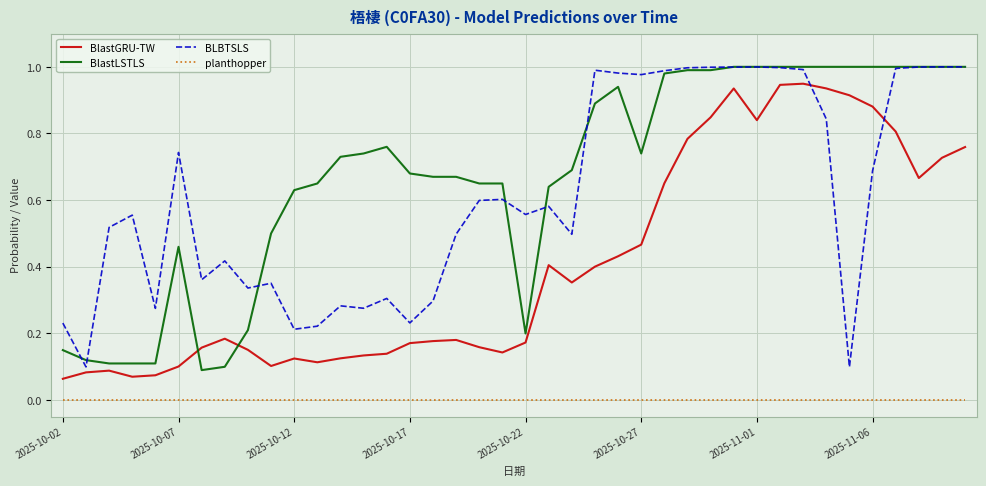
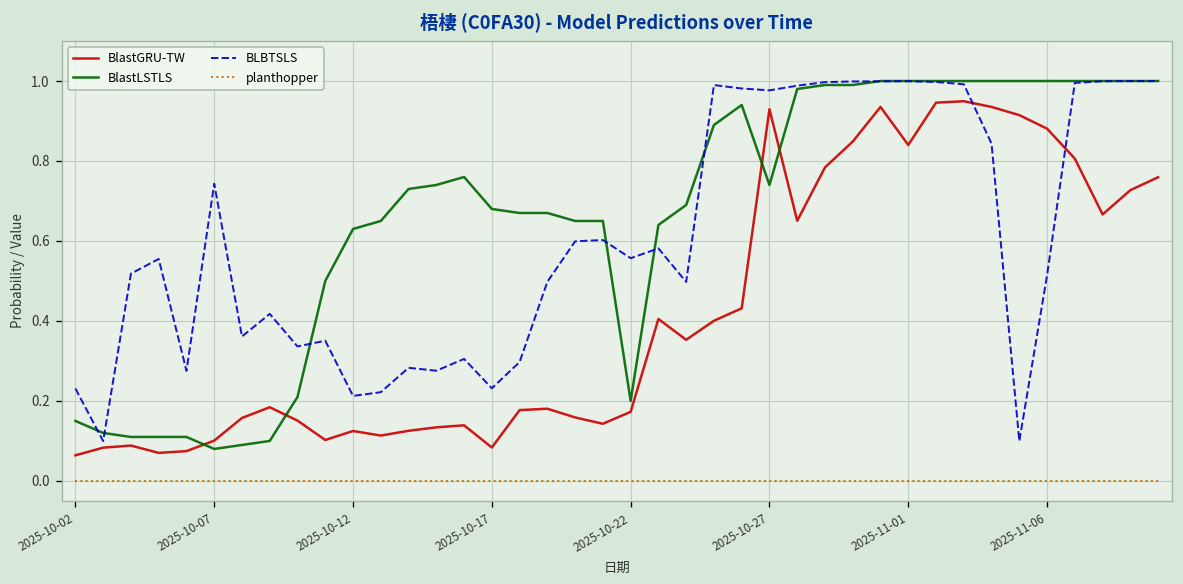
BlastLSTLS, 2025-10-07: 0.46 -> 0.08
BlastGRU-TW, 2025-10-17: 0.17 -> 0.08
BlastGRU-TW, 2025-10-27: 0.47 -> 0.93
BLBTSLS, 2025-11-06: 0.69 -> 0.51
